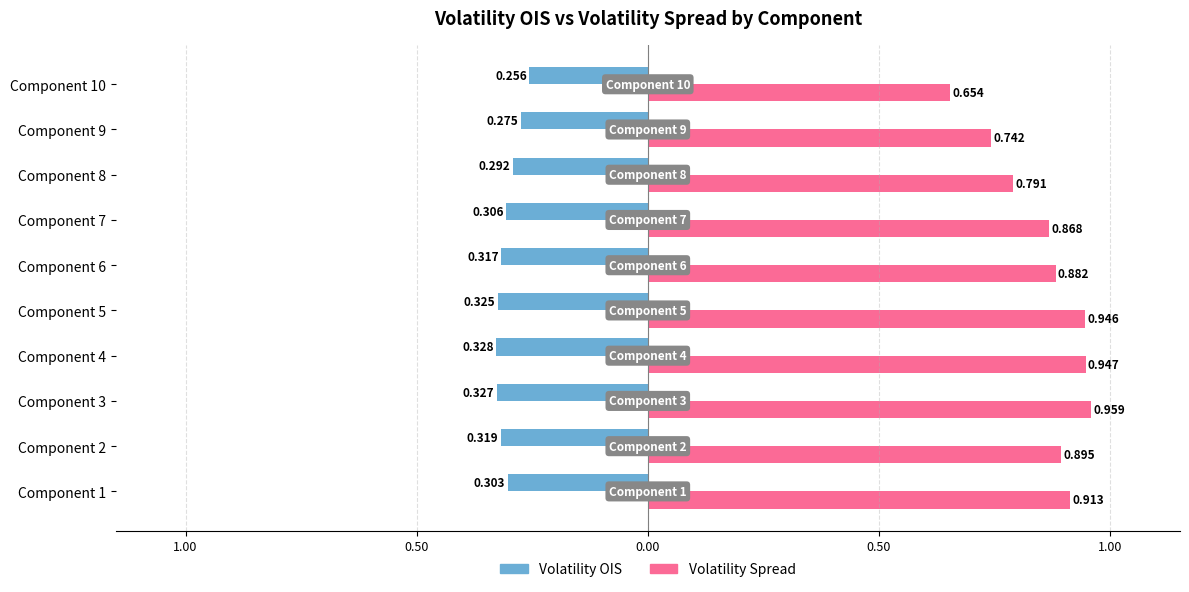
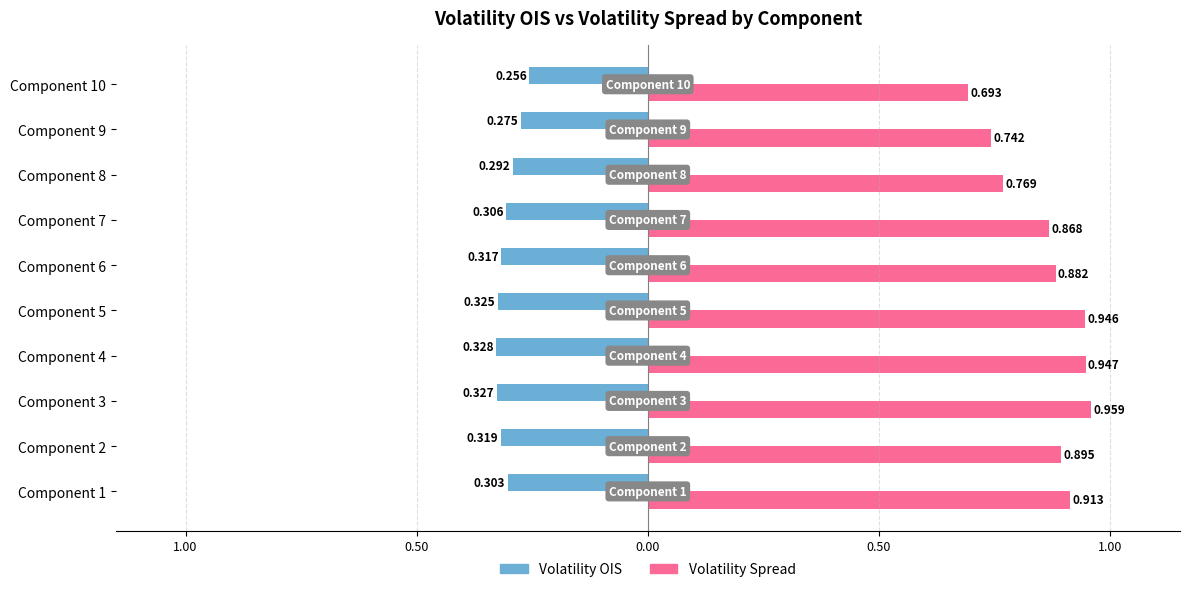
Volatility Spread, Component 10: 0.654 -> 0.693
Volatility Spread, Component 8: 0.791 -> 0.769
